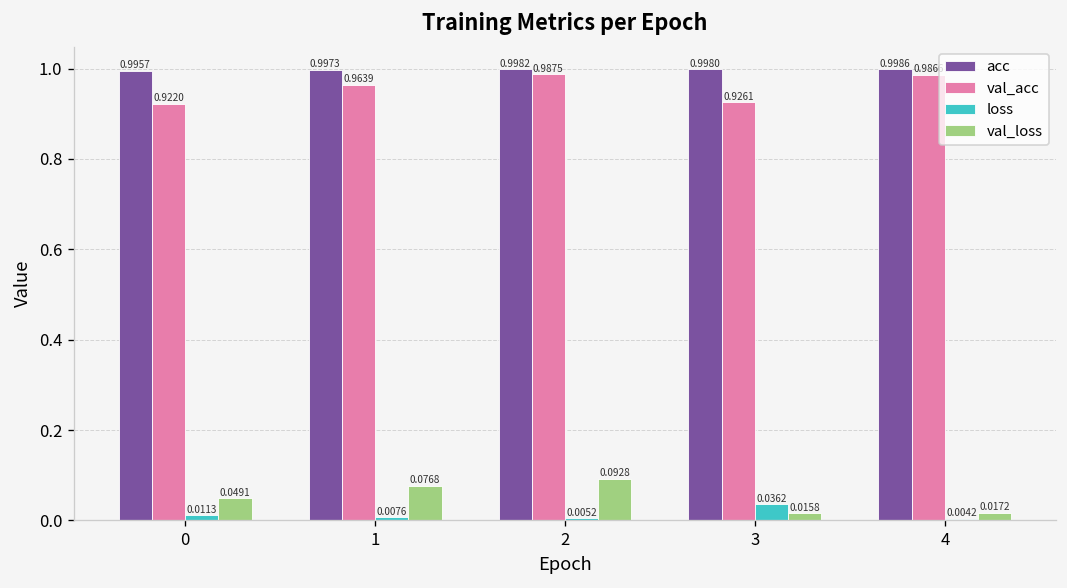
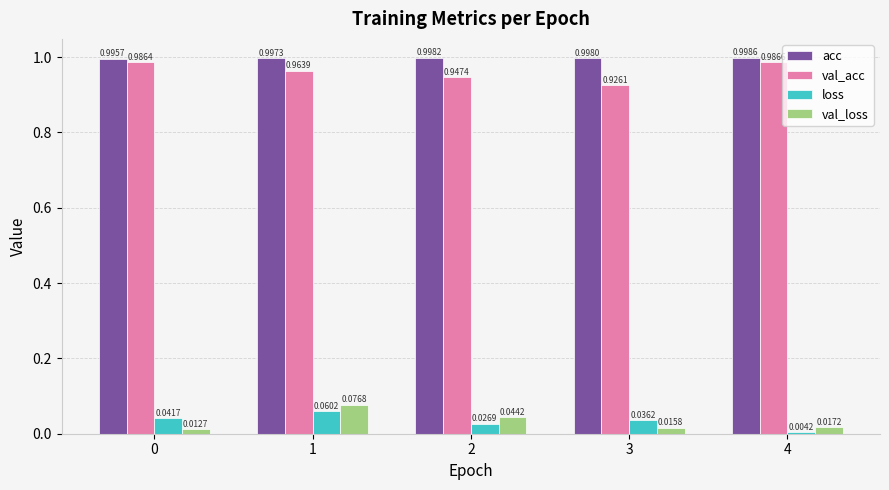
val_acc, 0: 0.9220 -> 0.9864
loss, 0: 0.0113 -> 0.0417
val_loss, 0: 0.0491 -> 0.0127
loss, 1: 0.0076 -> 0.0602
val_acc, 2: 0.9875 -> 0.9474
loss, 2: 0.0052 -> 0.0269
val_loss, 2: 0.0928 -> 0.0442
